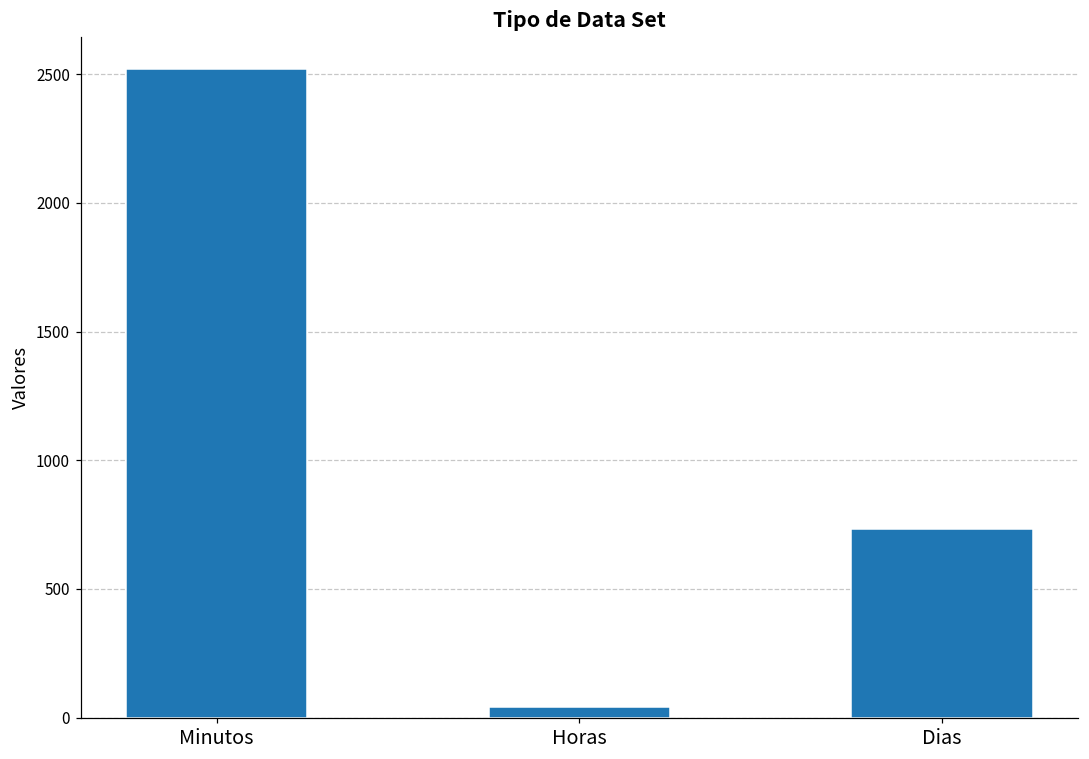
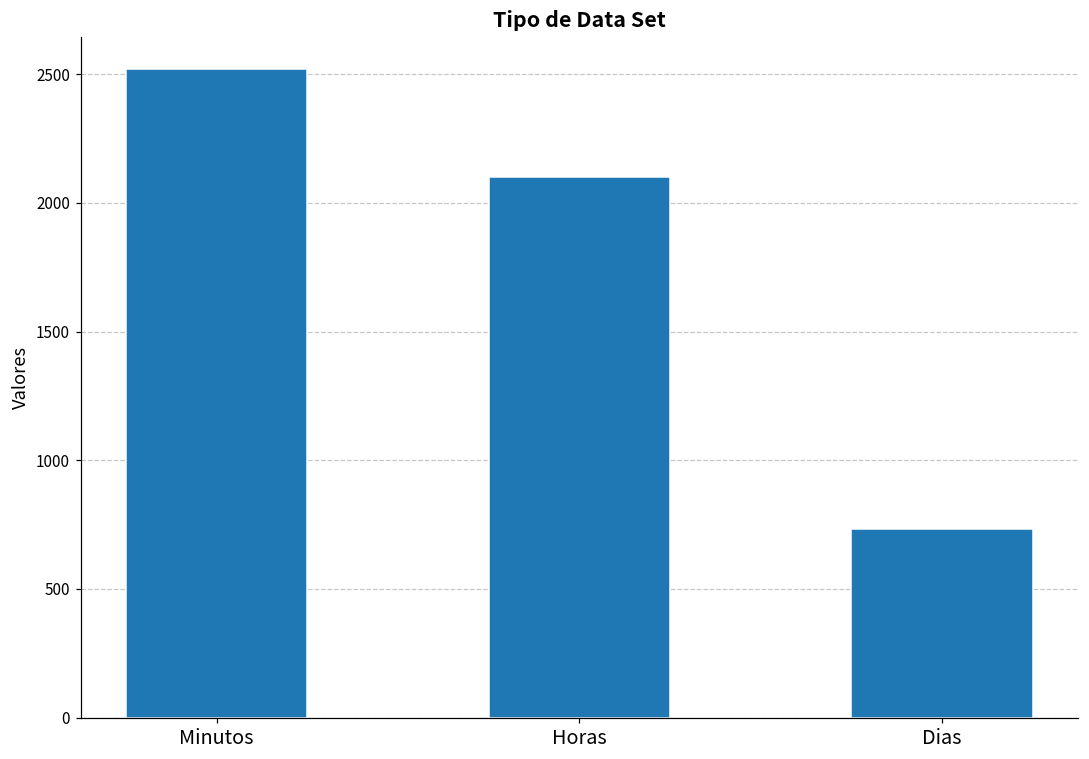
Horas: 40 -> 2100
